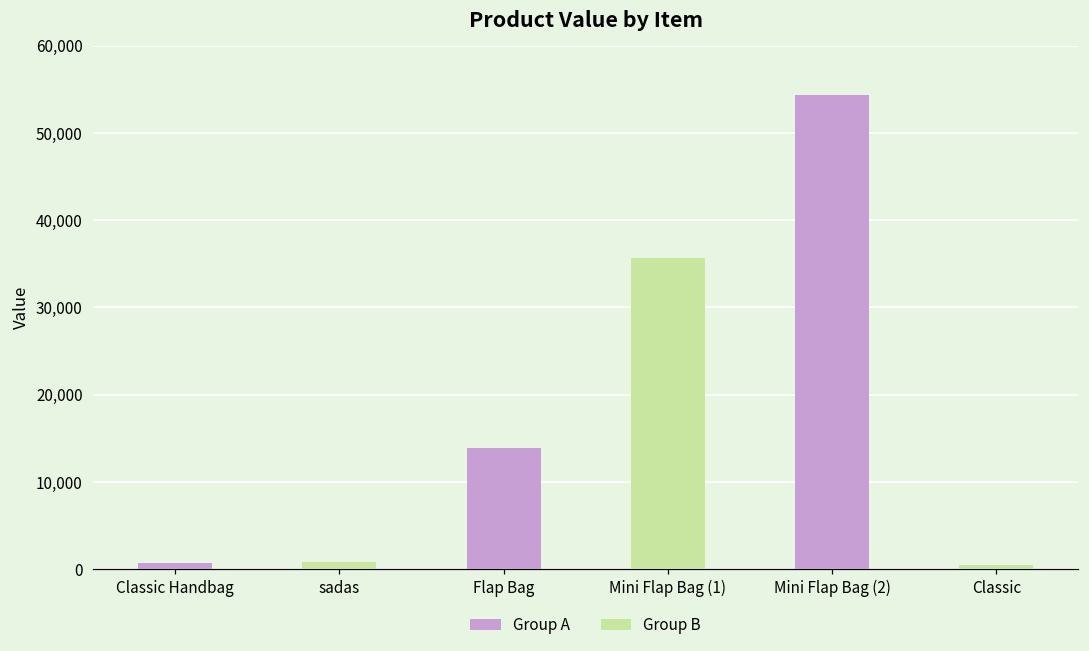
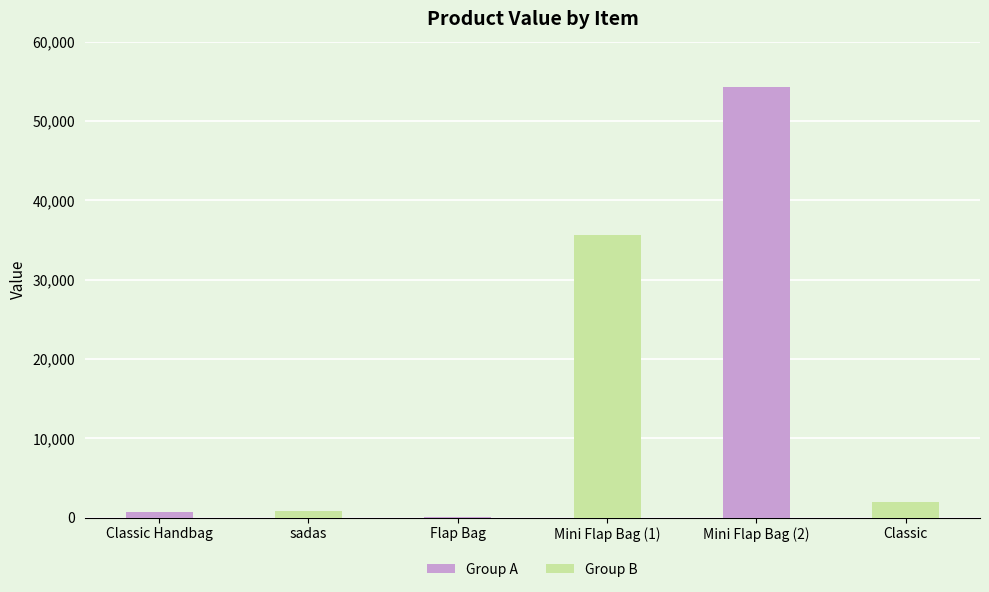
Flap Bag: 14,000 -> 0
Classic: 0 -> 2,000
